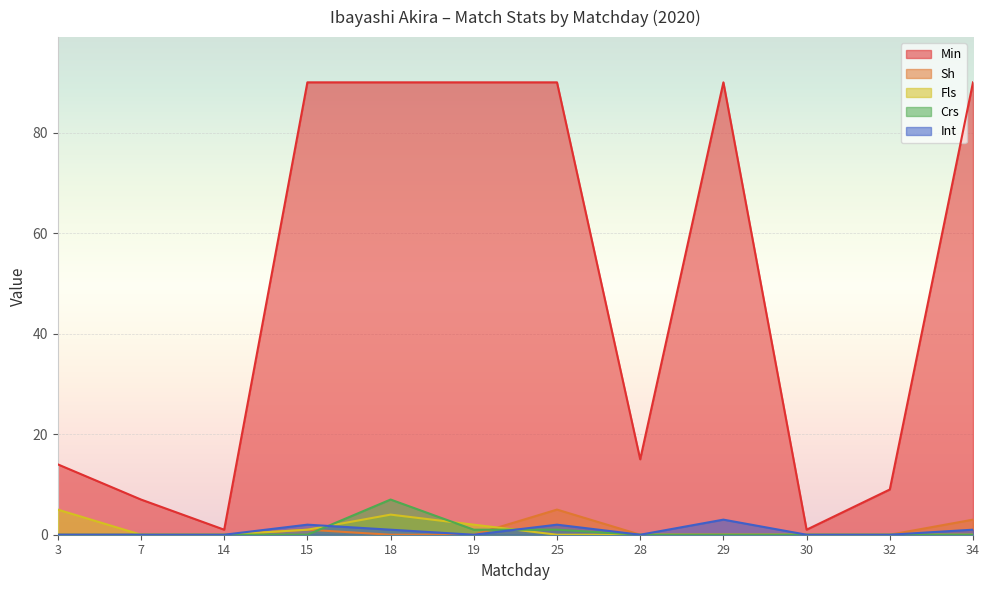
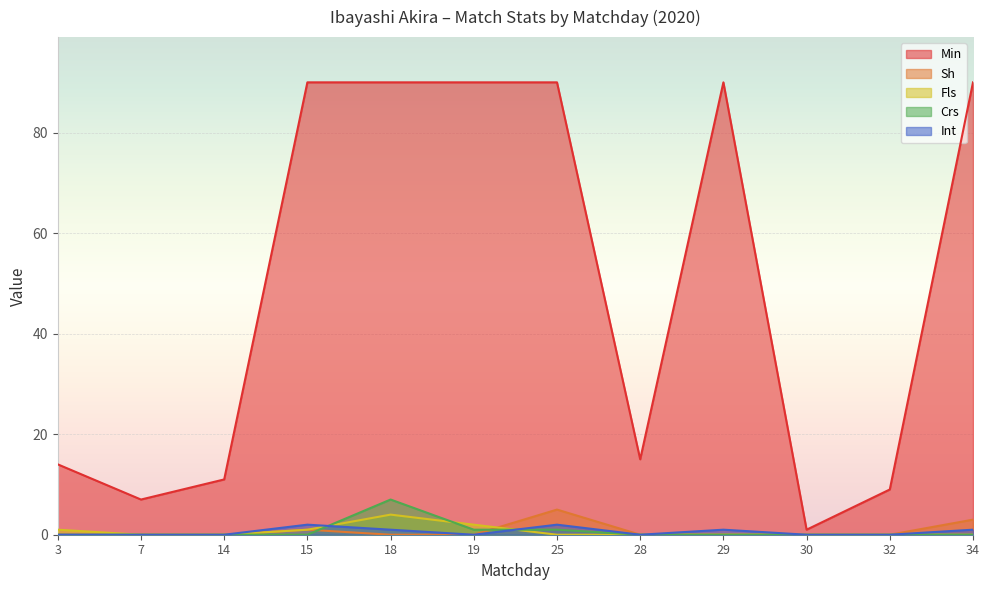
Fls, 3: 5 -> 1
Min, 14: 1 -> 11
Int, 29: 3 -> 1
